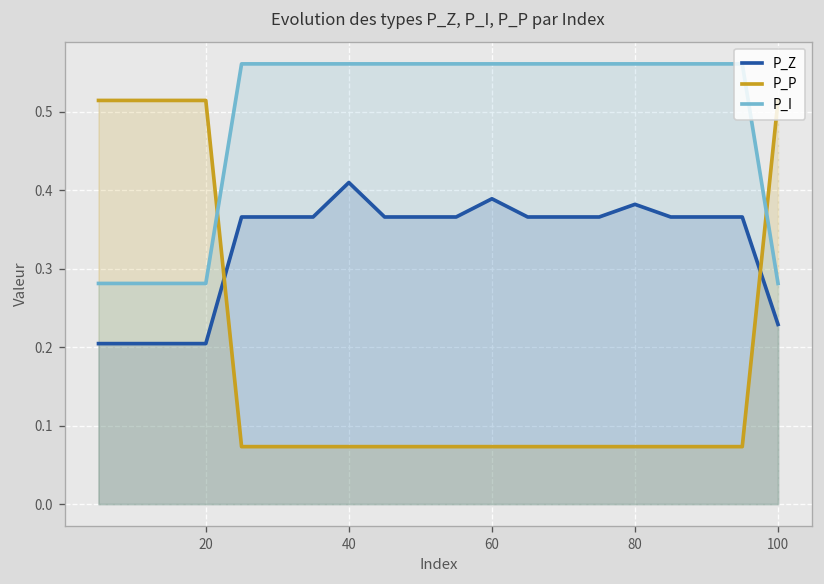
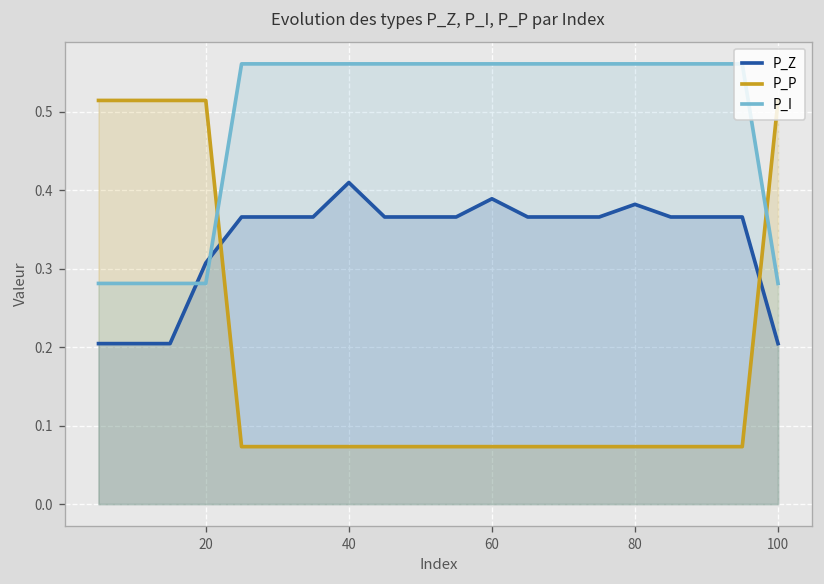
P_Z, 20: 0.20 -> 0.31
P_Z, 100: 0.23 -> 0.20
